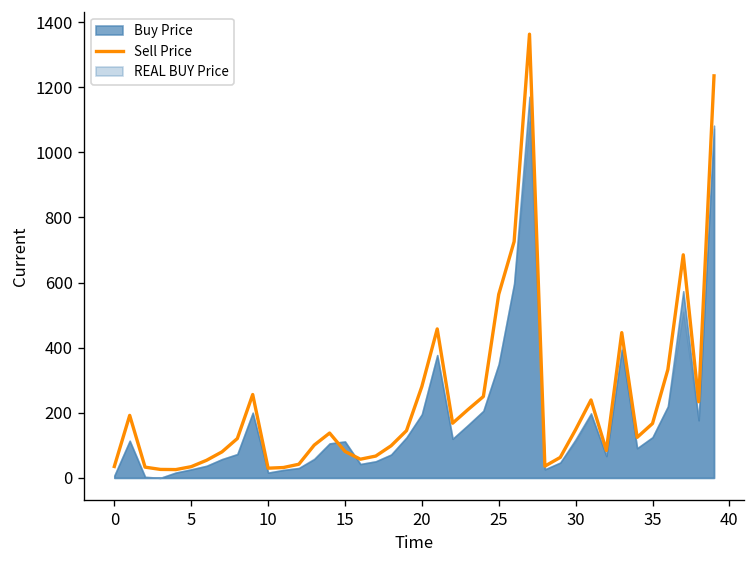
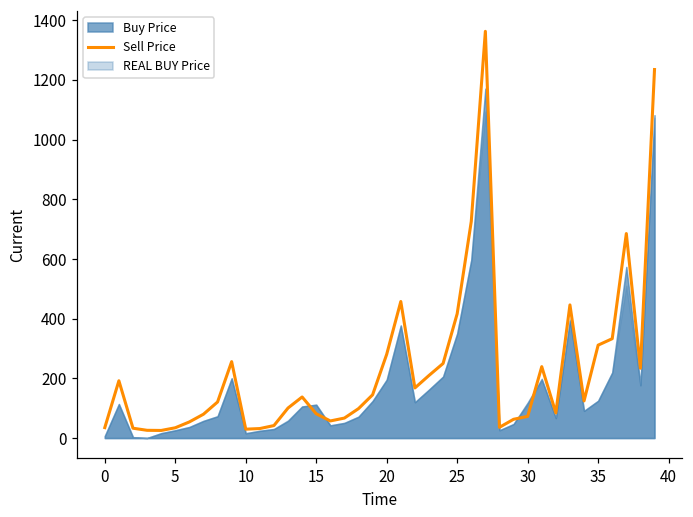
Sell Price, 25: 560 -> 420
Sell Price, 30: 150 -> 70
Sell Price, 35: 170 -> 310
